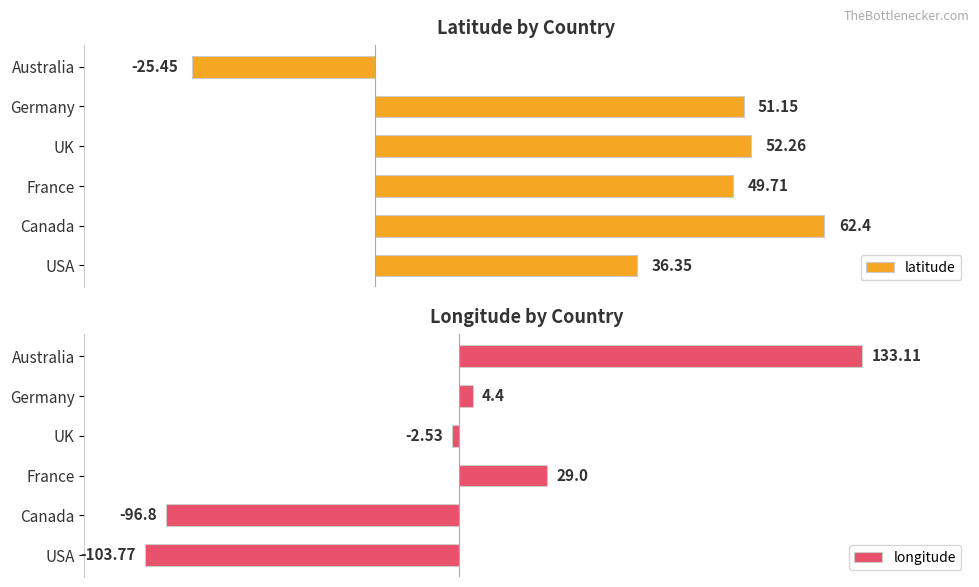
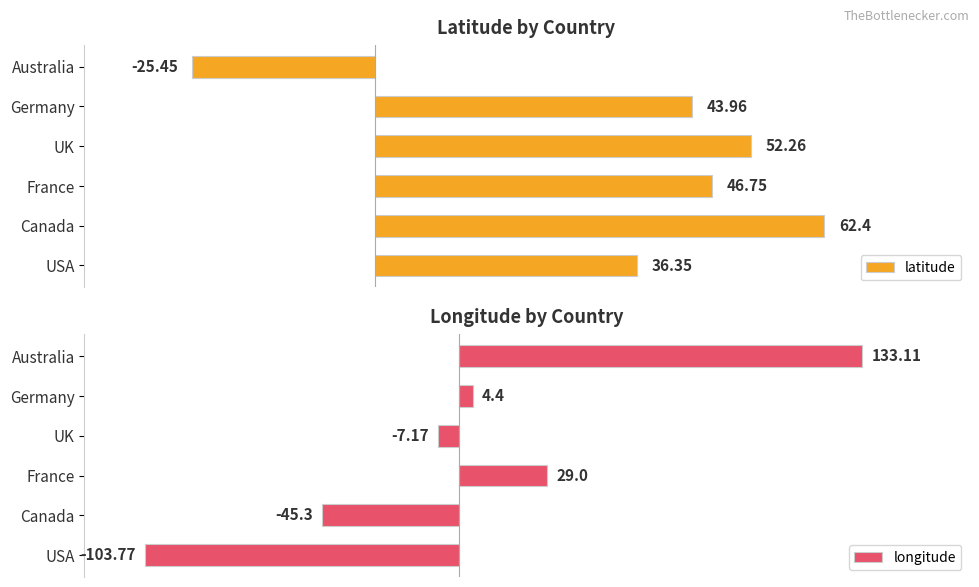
Latitude by Country, Germany: 51.15 -> 43.96
Latitude by Country, France: 49.71 -> 46.75
Longitude by Country, UK: -2.53 -> -7.17
Longitude by Country, Canada: -96.8 -> -45.3
